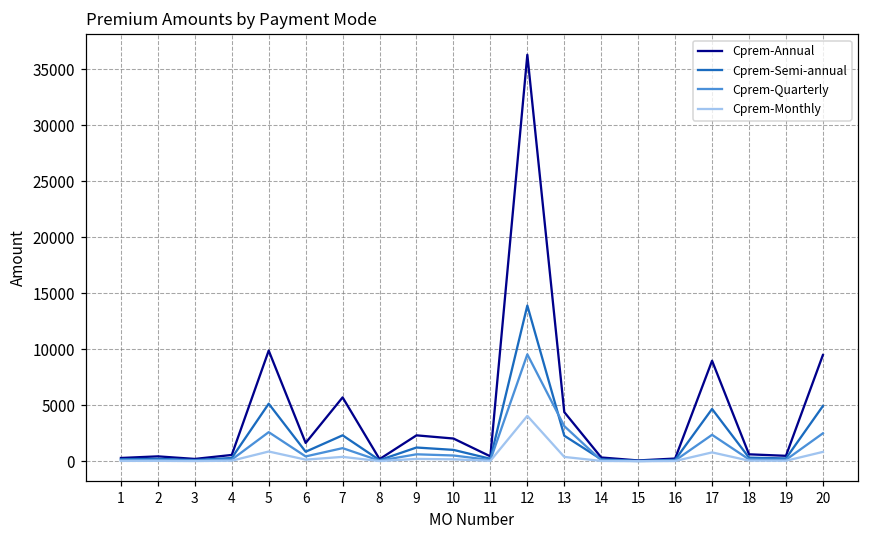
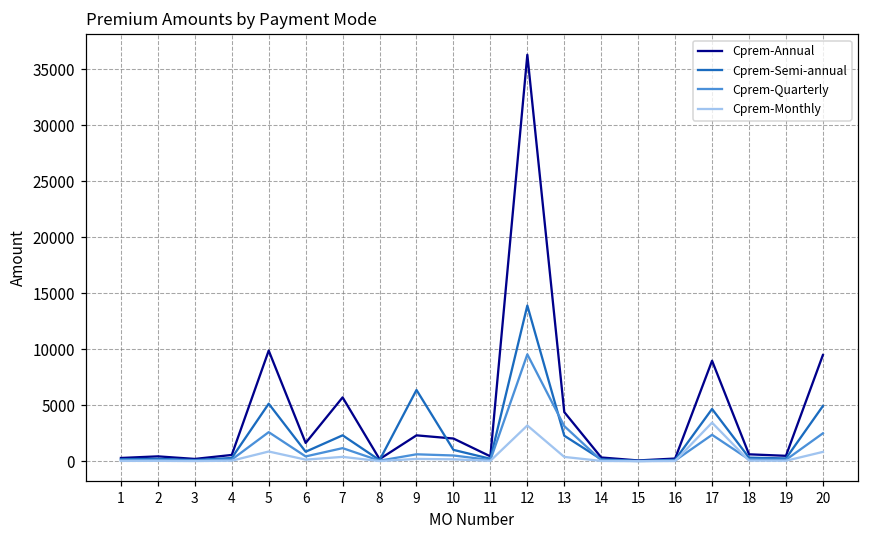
Cprem-Semi-annual, 9: 1200 -> 6400
Cprem-Monthly, 12: 4000 -> 3200
Cprem-Monthly, 17: 800 -> 3400
